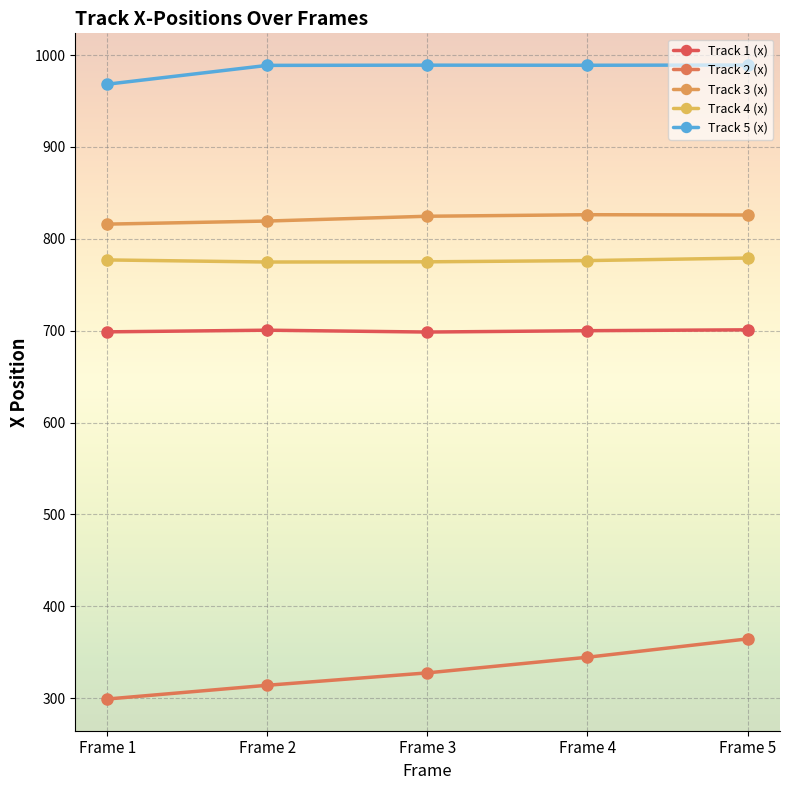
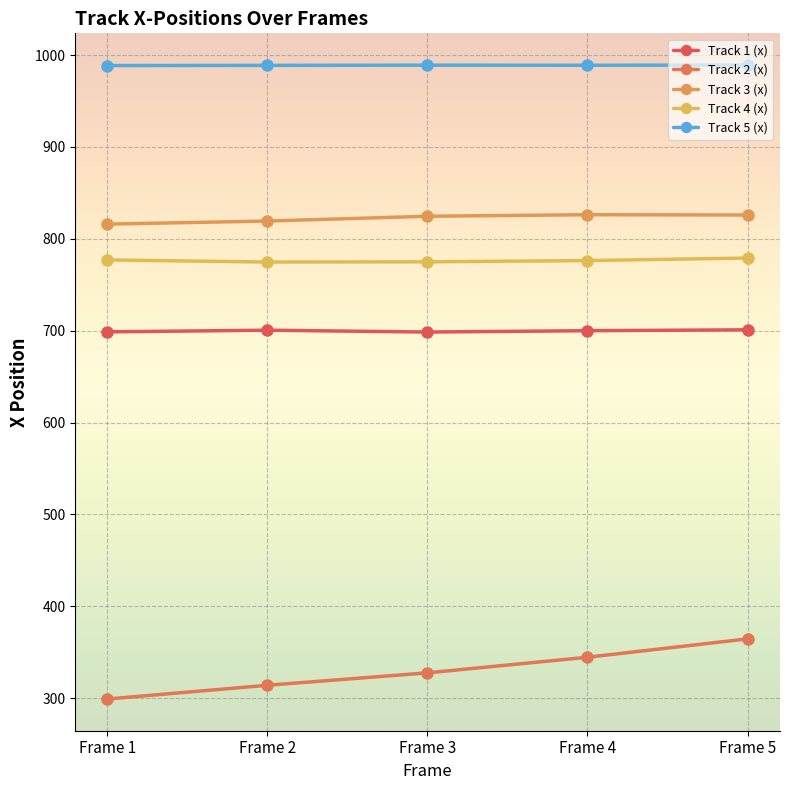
Track 5 (x), Frame 1: 970 -> 990
